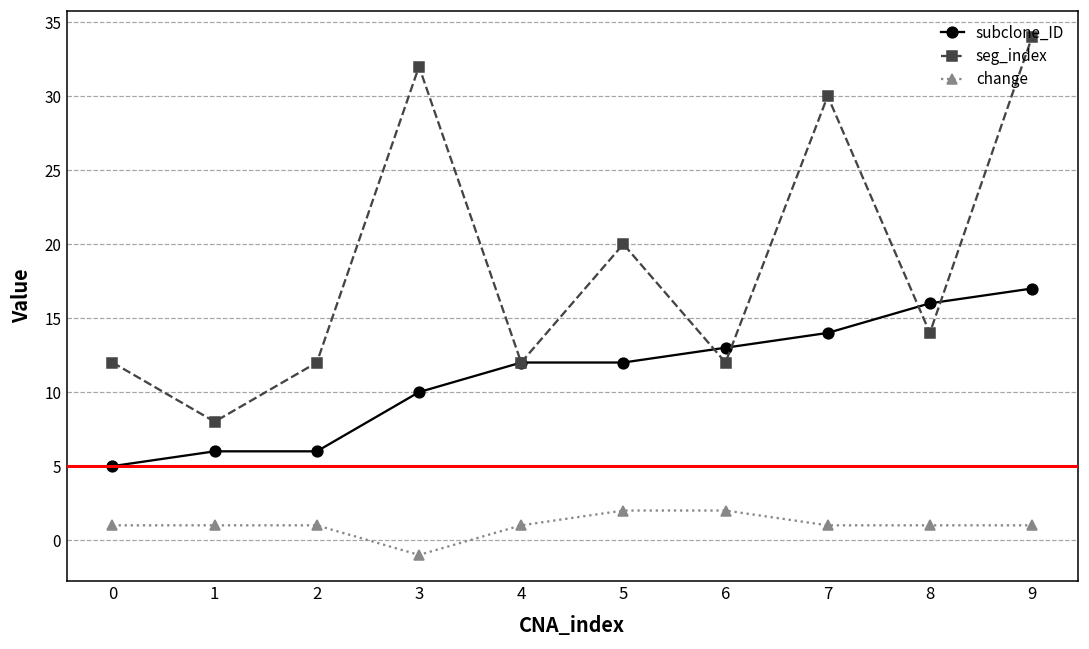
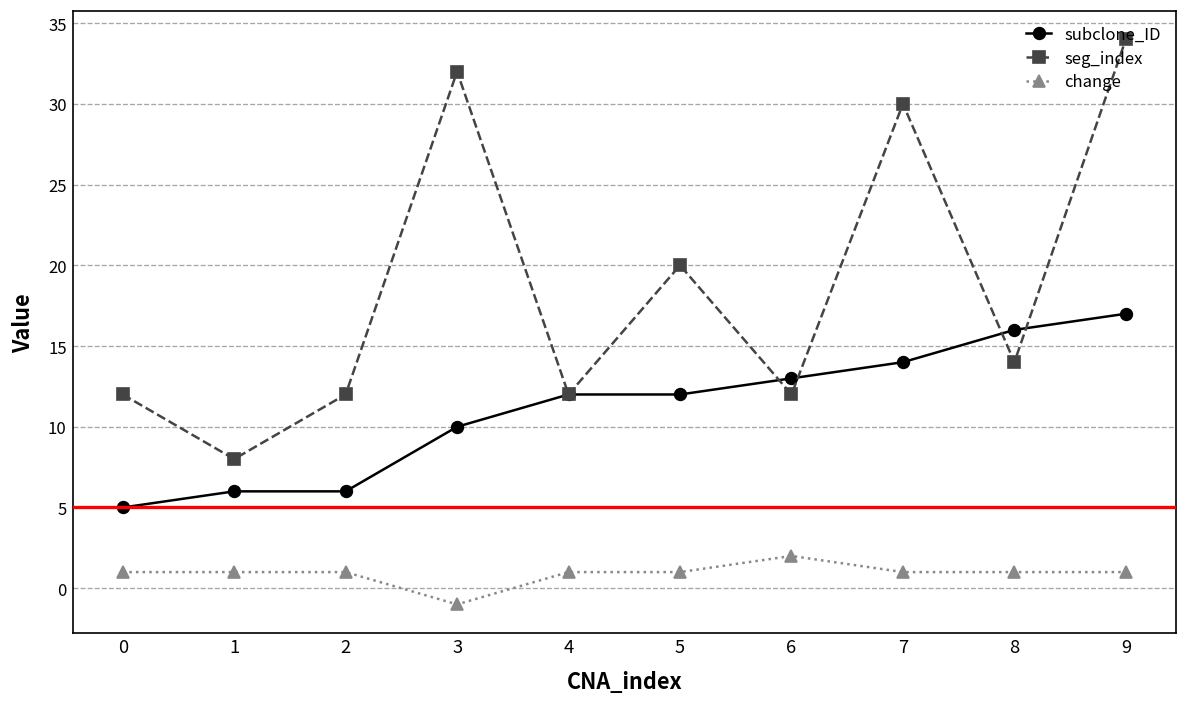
change, 5: 2 -> 1
